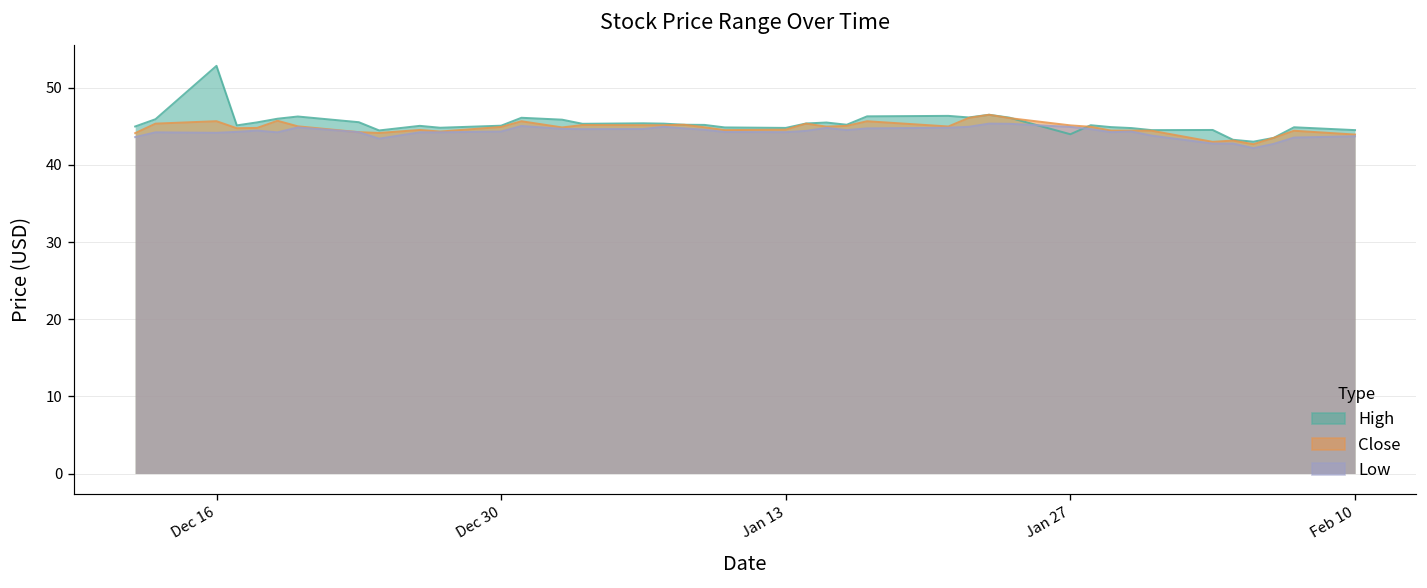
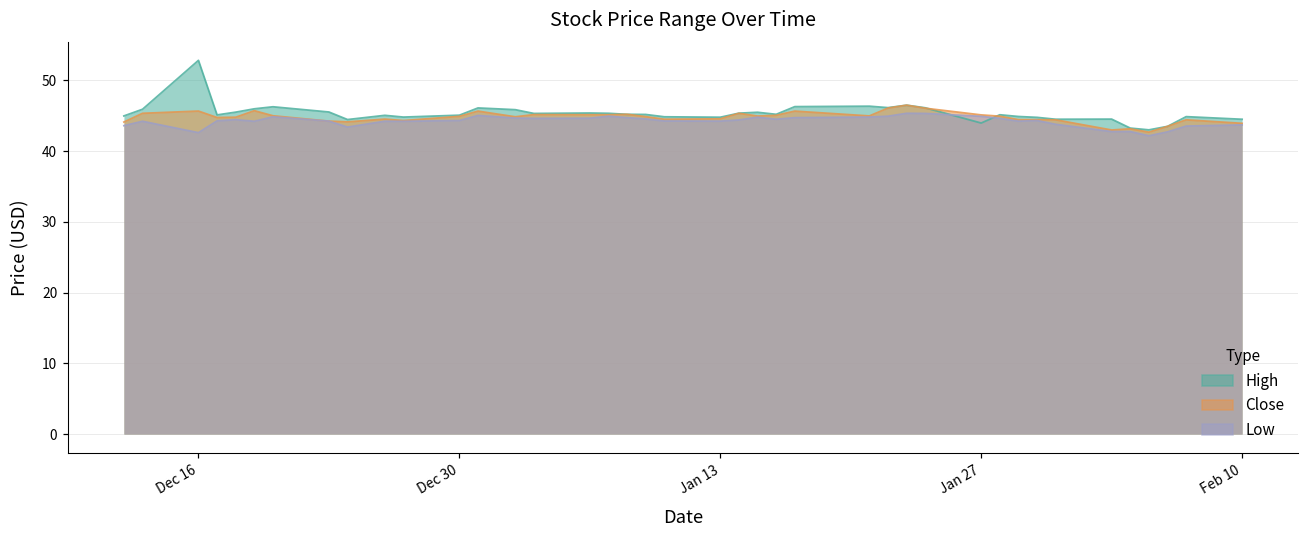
Low, Dec 16: 44 -> 43
